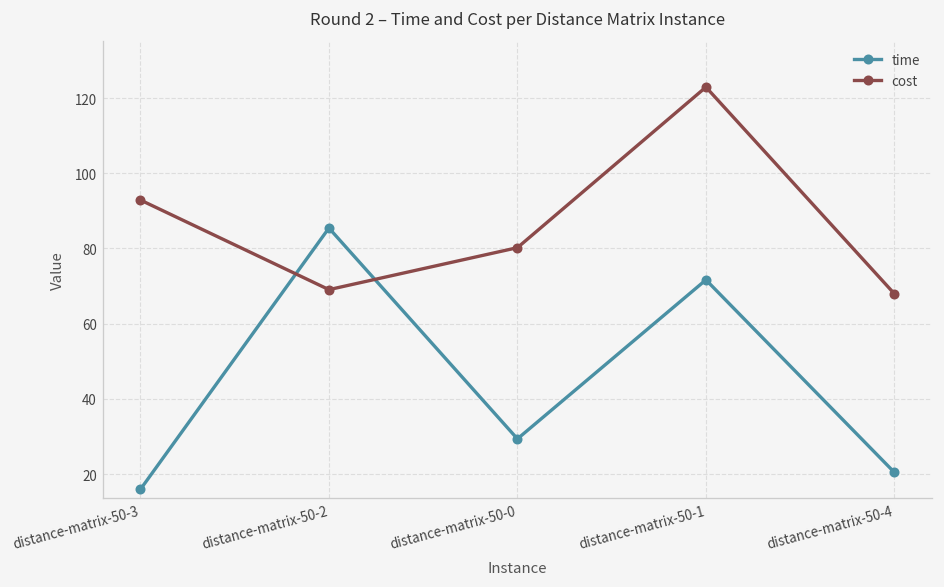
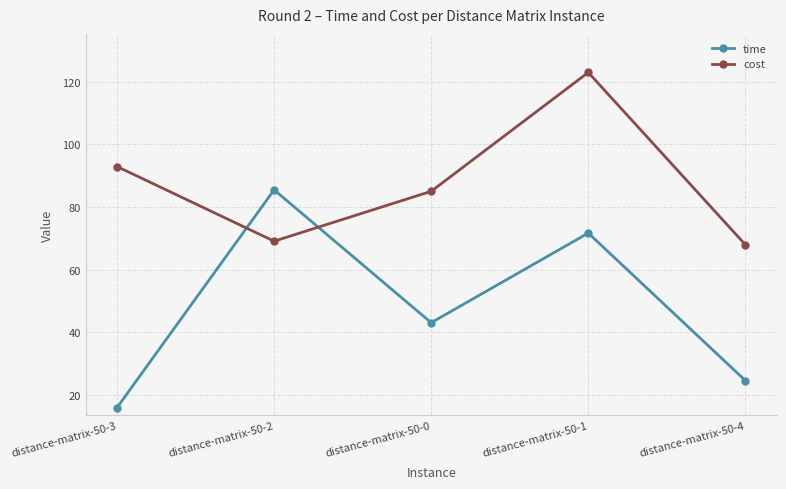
time, distance-matrix-50-0: 29 -> 43
cost, distance-matrix-50-0: 80 -> 85
time, distance-matrix-50-4: 20 -> 25
